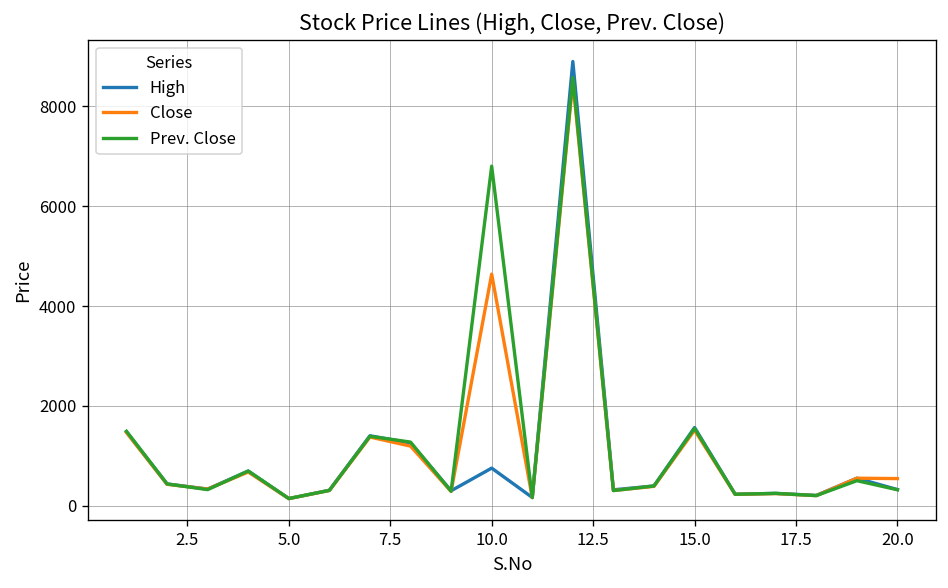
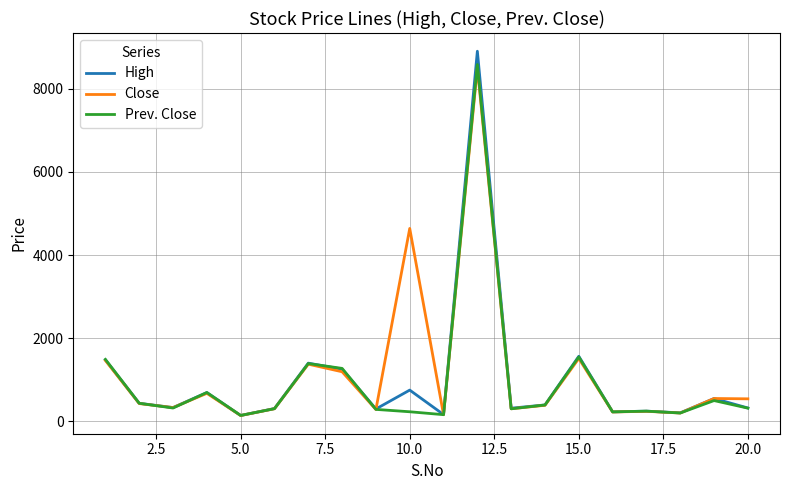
Prev. Close, 10.0: 6800 -> 200
